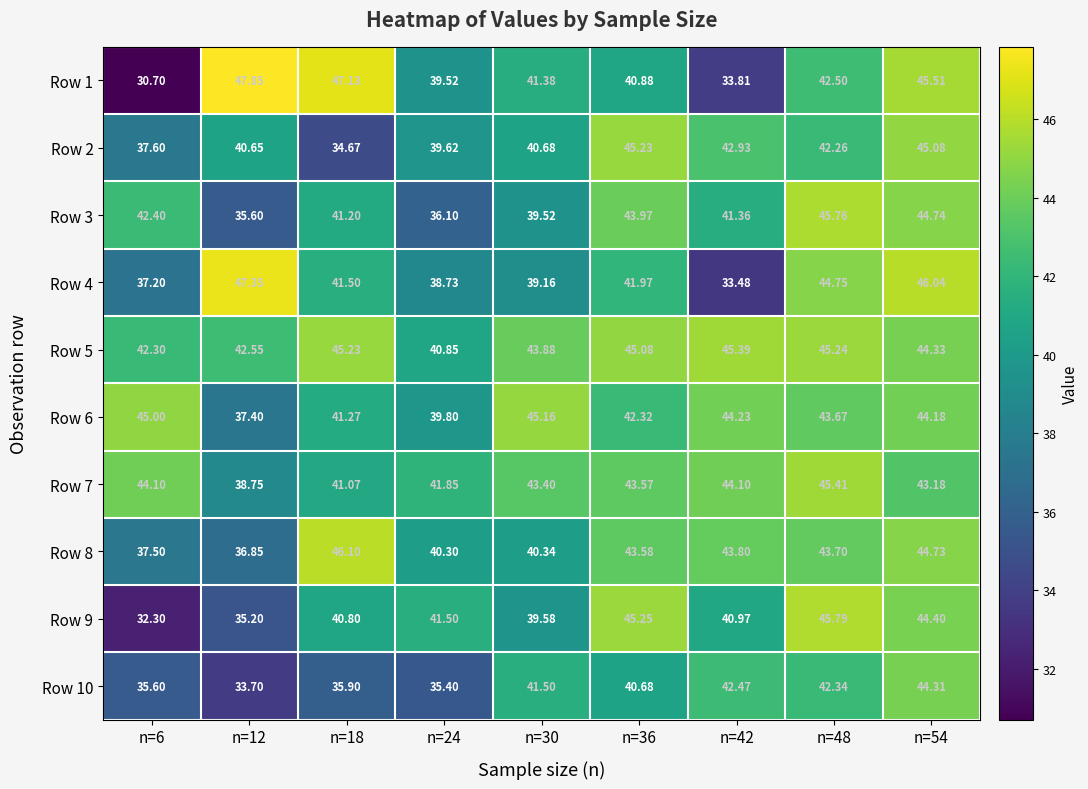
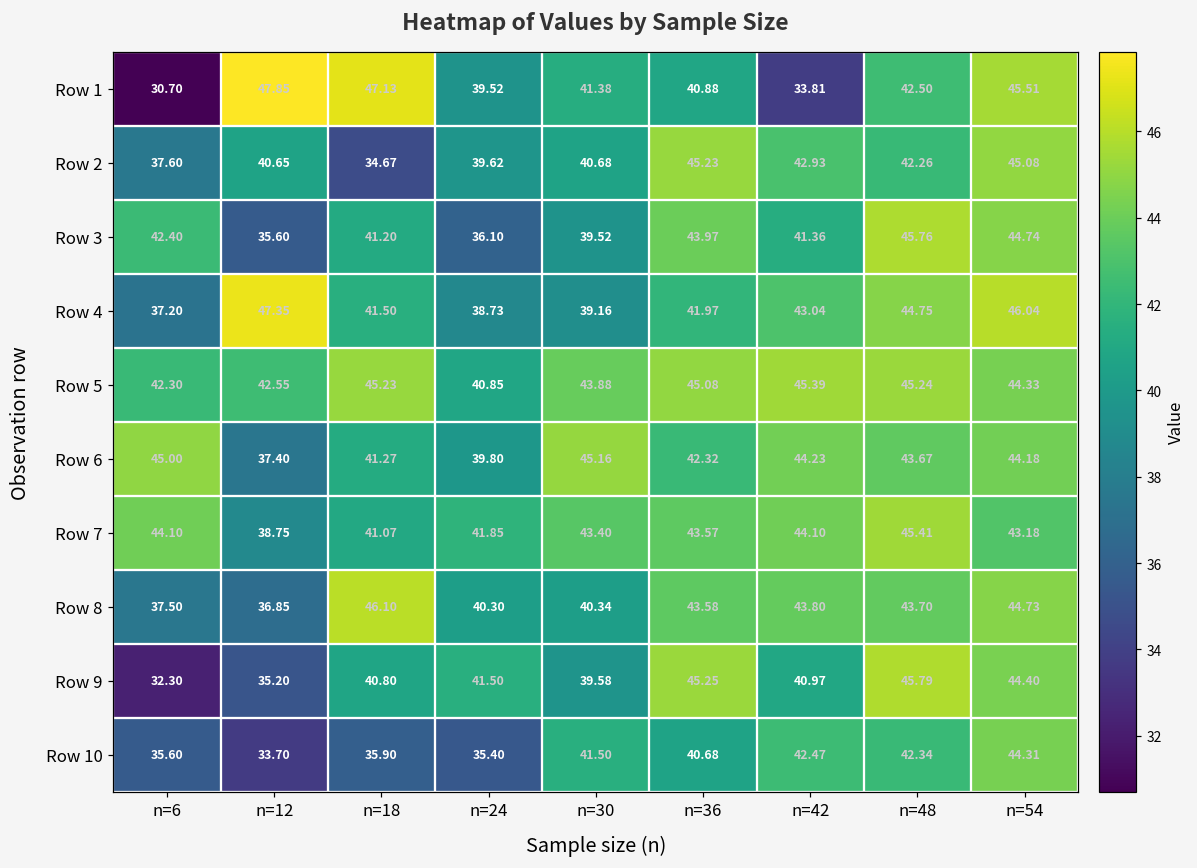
Row 4, n=42: 33.48 -> 43.04
